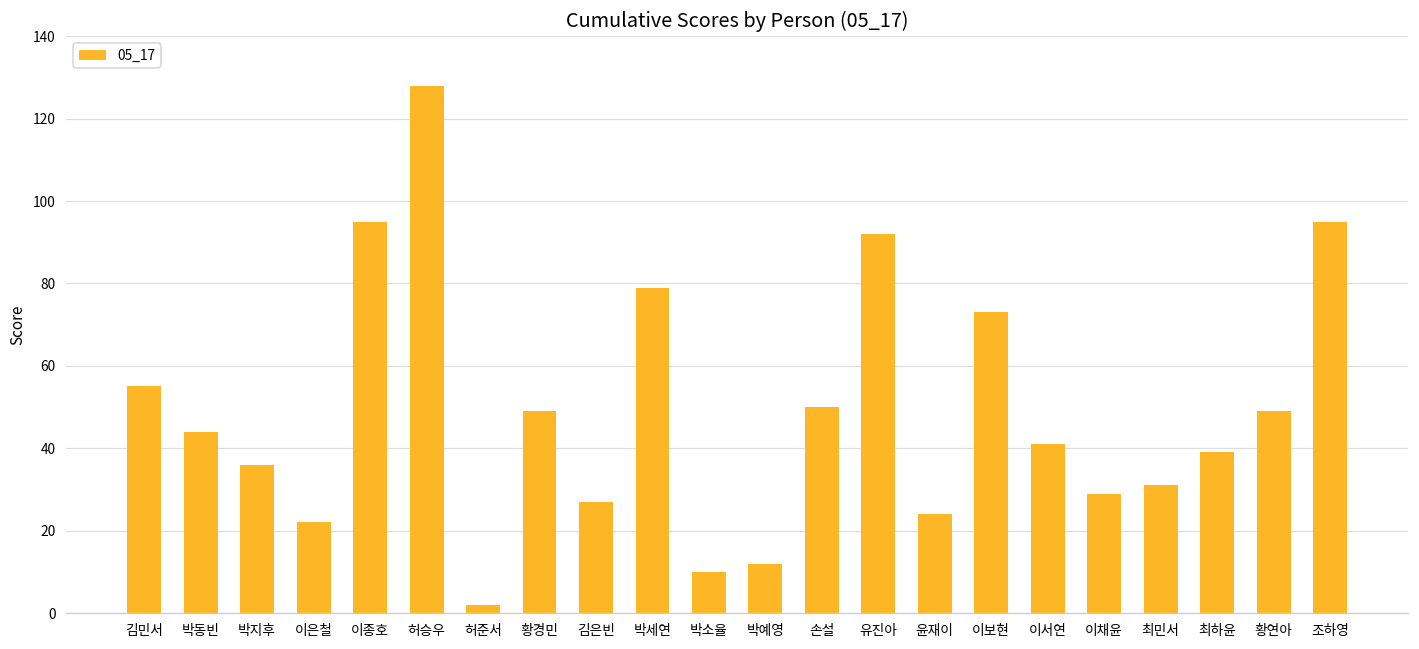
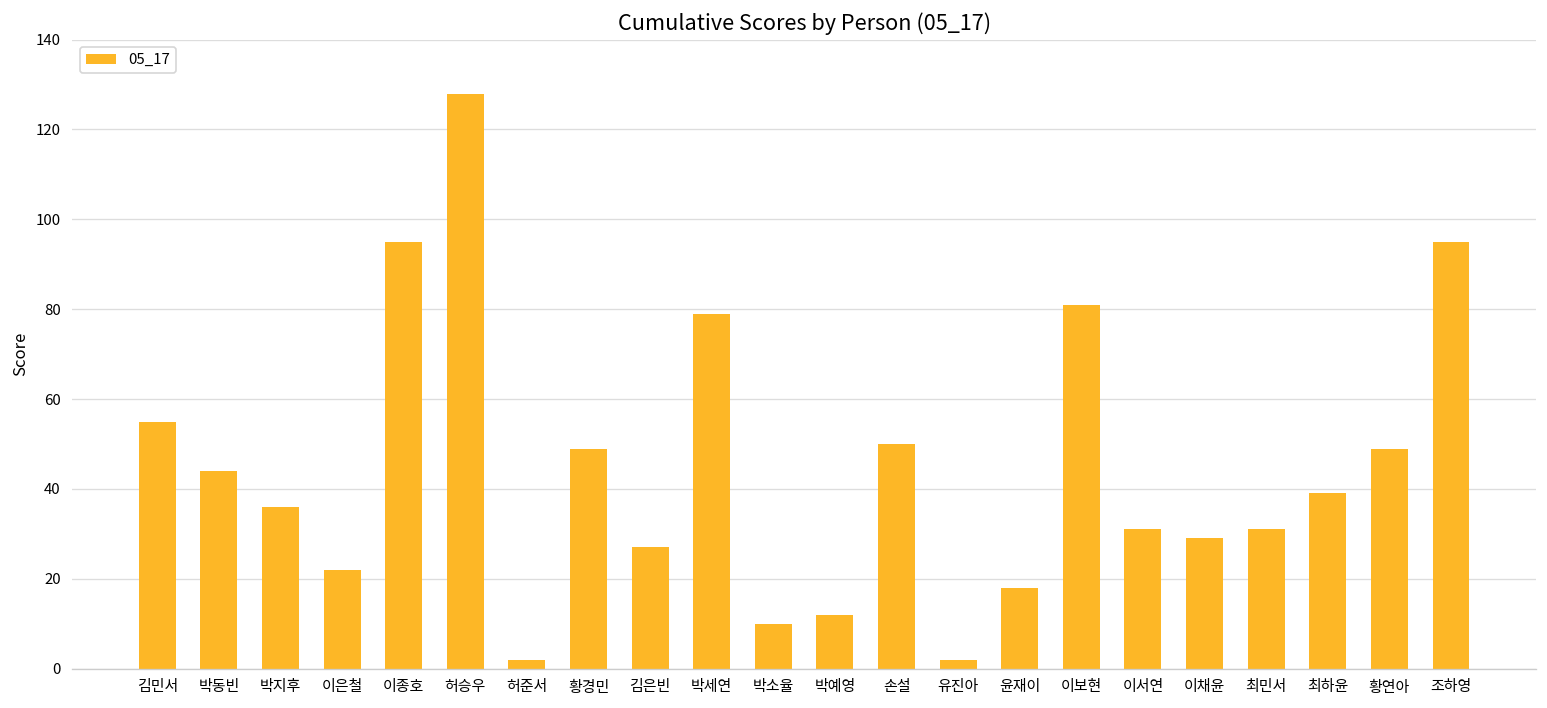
유진아: 92 -> 2
윤재이: 24 -> 18
이보현: 73 -> 81
이서연: 41 -> 31
